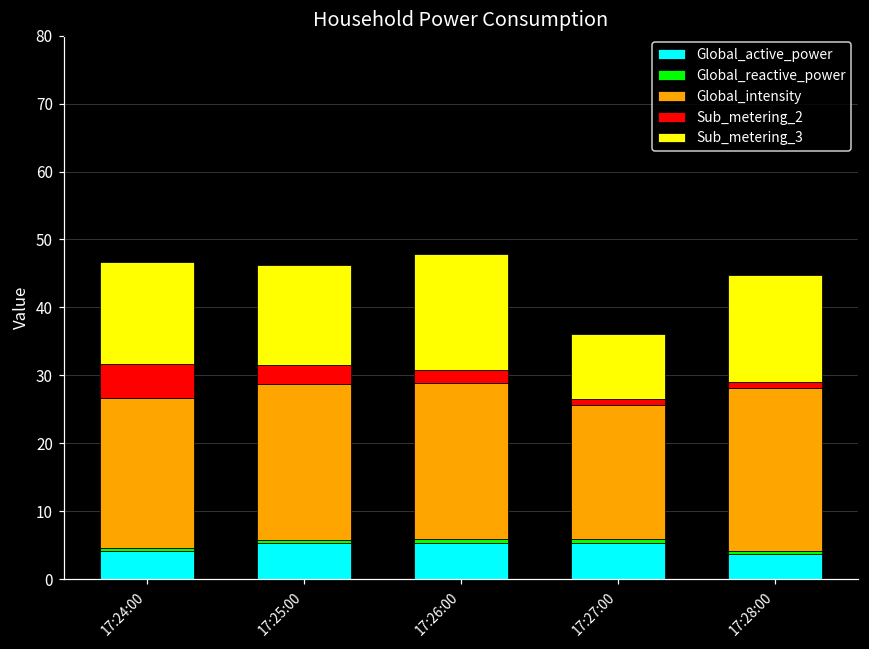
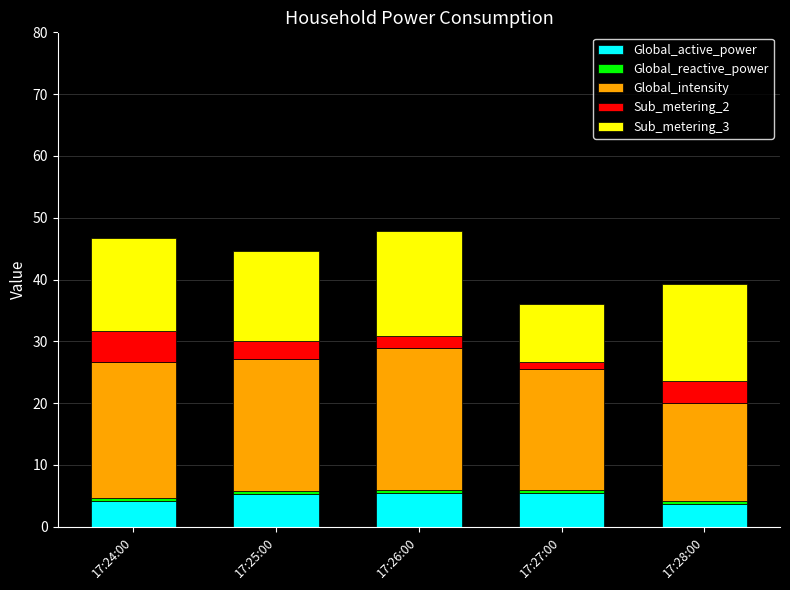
Global_intensity, 17:25:00: 23 -> 21
Global_intensity, 17:28:00: 24 -> 16
Sub_metering_2, 17:28:00: 1 -> 4
